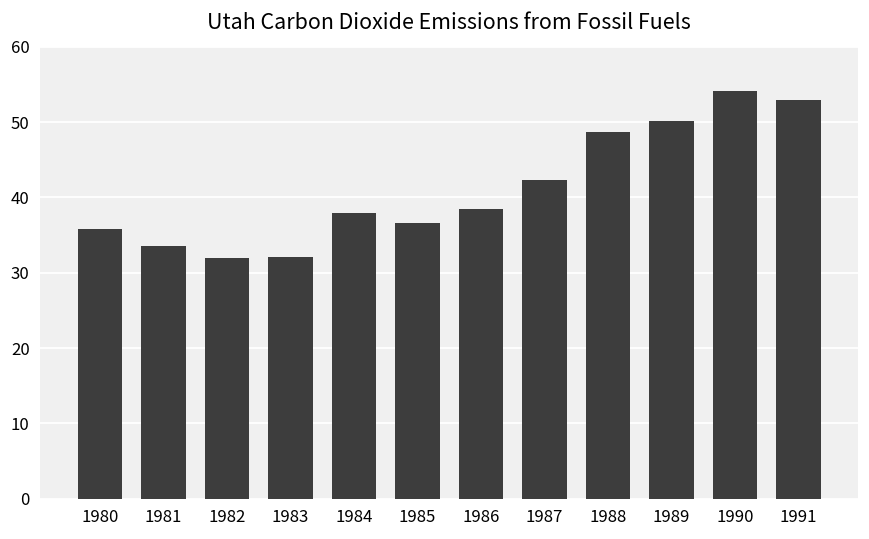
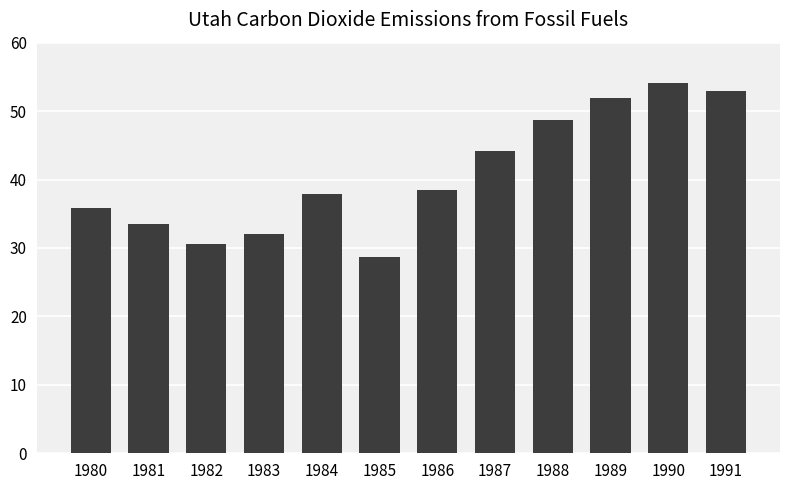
1982: 32 -> 31
1985: 37 -> 29
1987: 42 -> 44
1989: 50 -> 52
